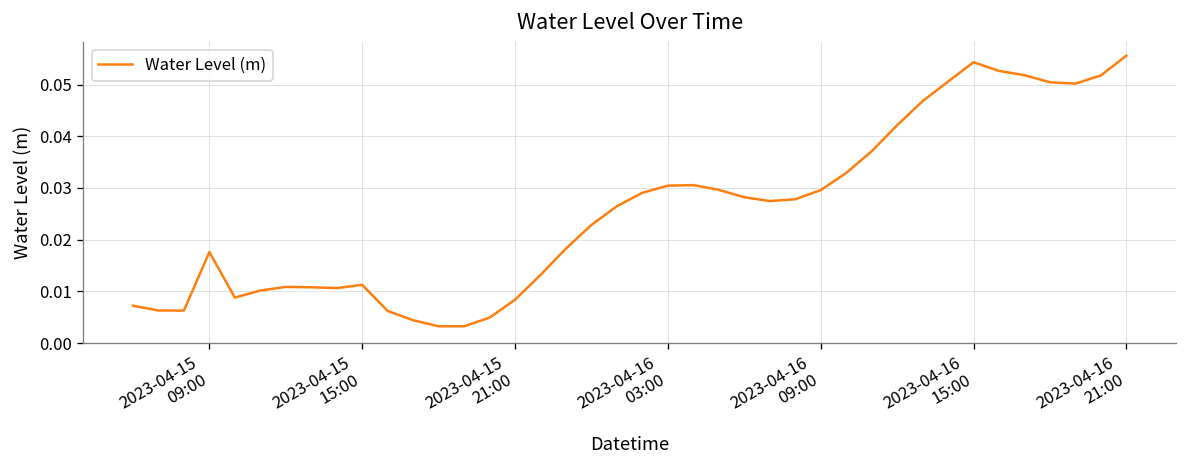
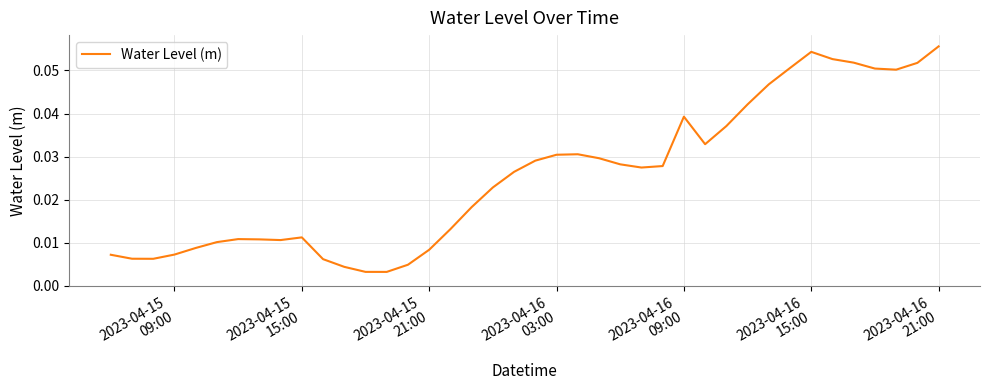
2023-04-15 09:00: 0.018 -> 0.007
2023-04-16 09:00: 0.030 -> 0.039
